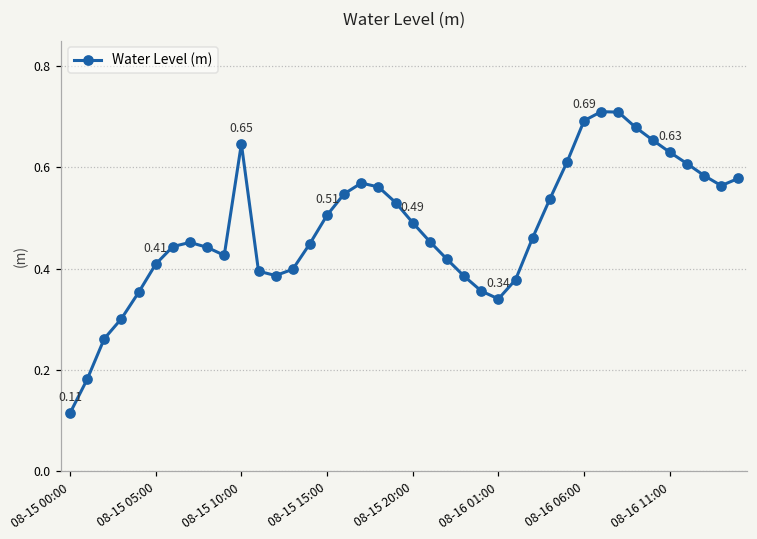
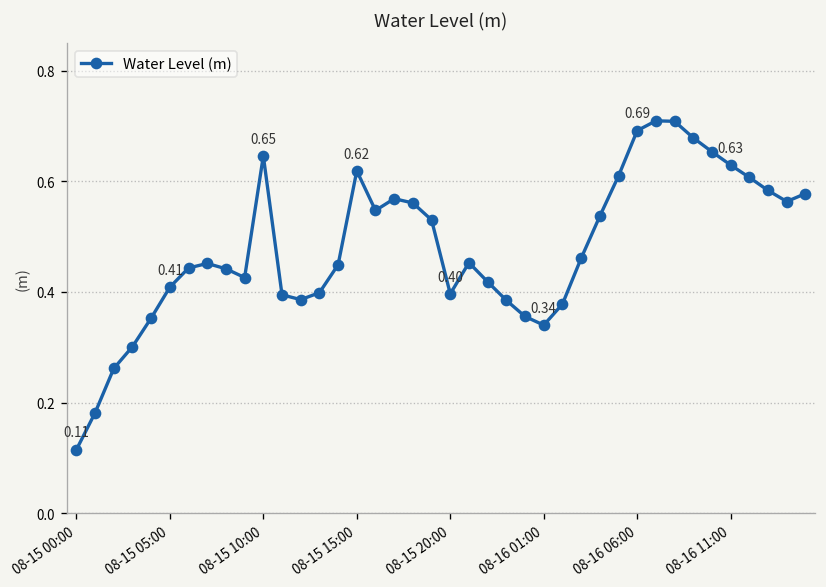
08-15 15:00: 0.51 -> 0.62
08-15 20:00: 0.49 -> 0.40
